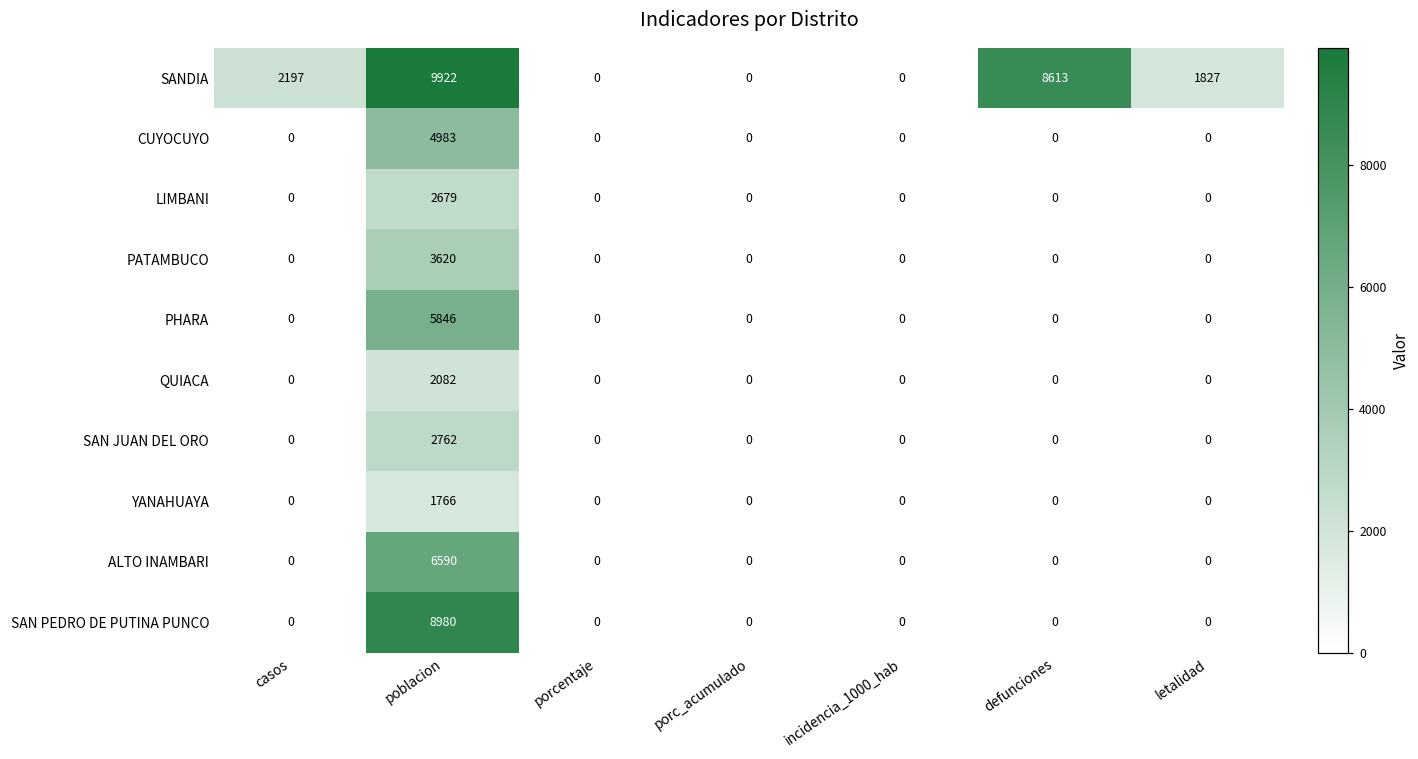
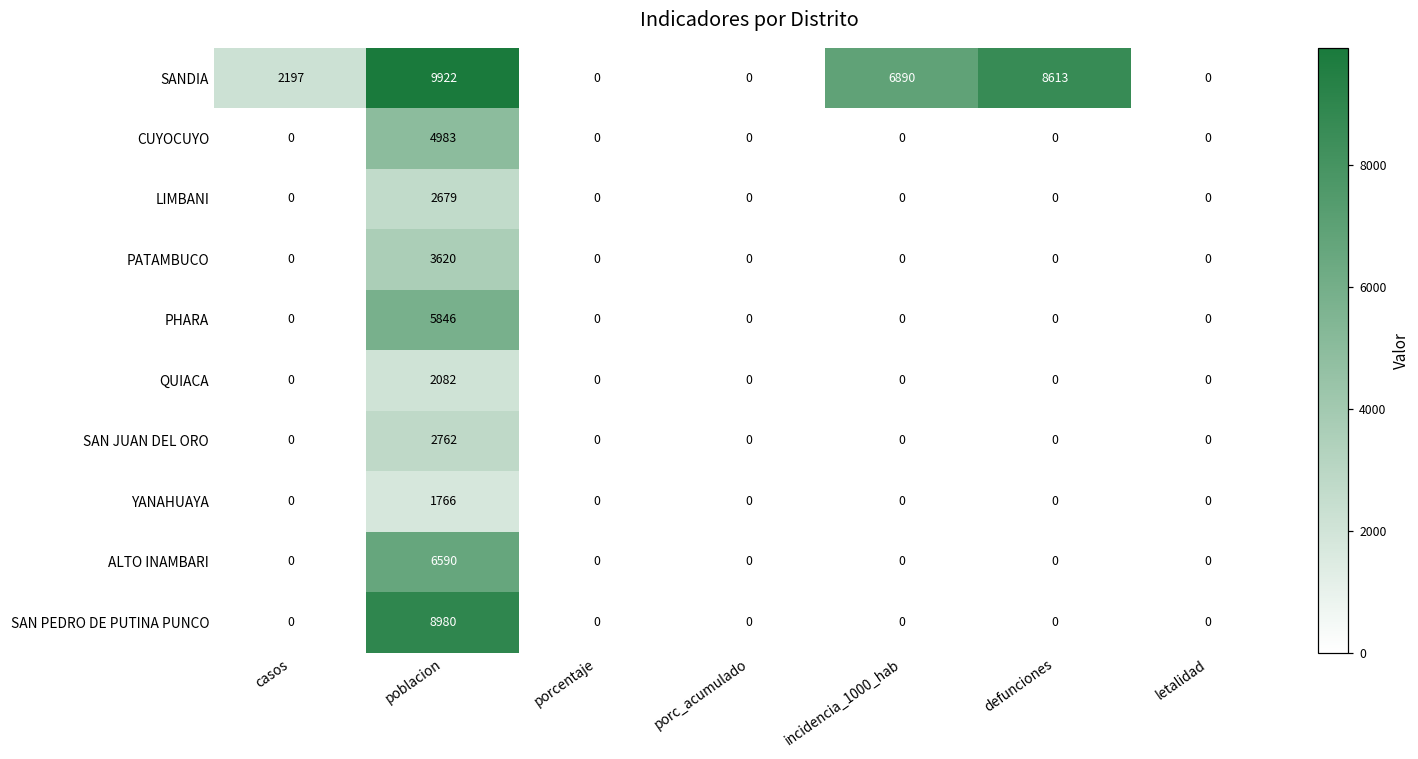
SANDIA, incidencia_1000_hab: 0 -> 6890
SANDIA, letalidad: 1827 -> 0
